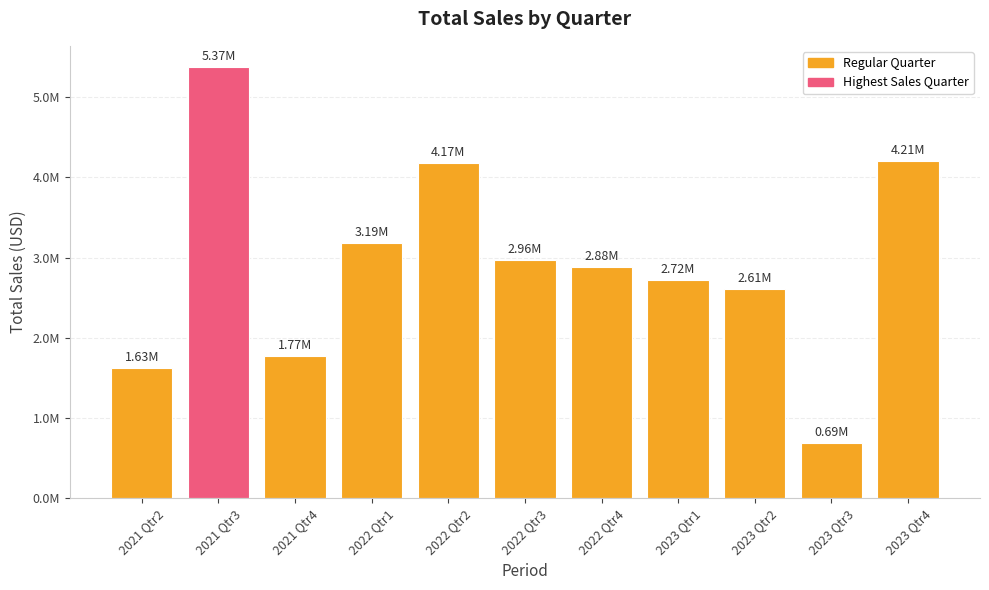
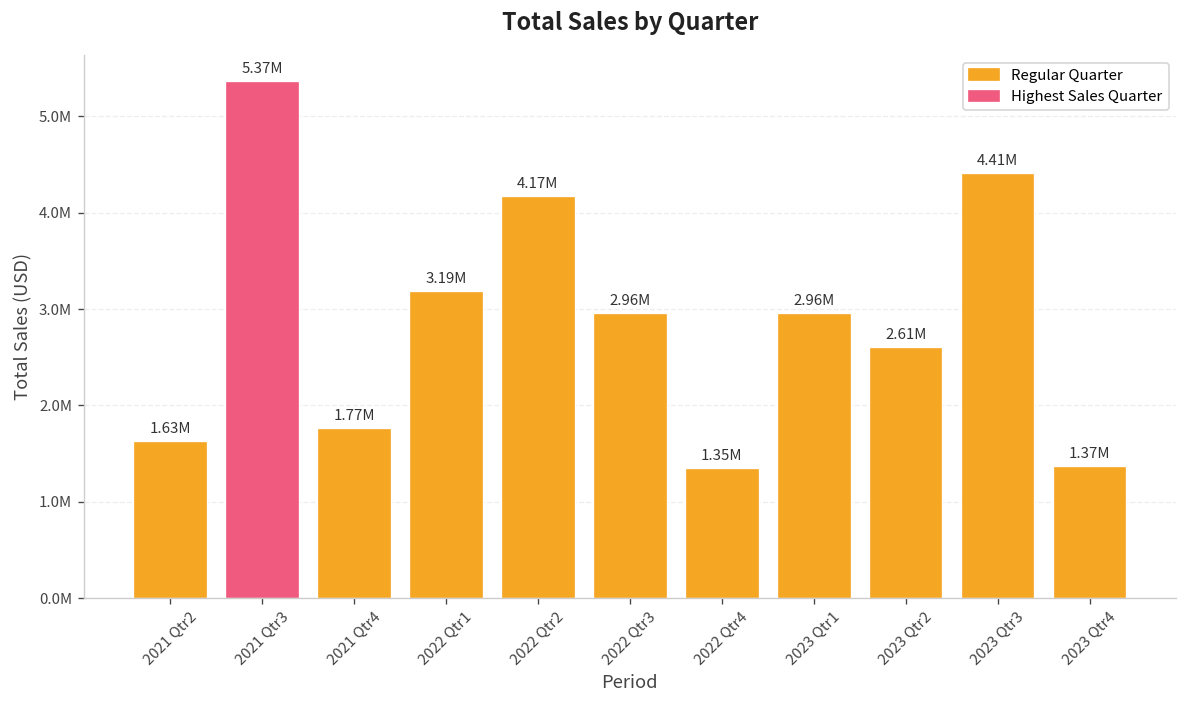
2022 Qtr4: 2.88M -> 1.35M
2023 Qtr1: 2.72M -> 2.96M
2023 Qtr3: 0.69M -> 4.41M
2023 Qtr4: 4.21M -> 1.37M
